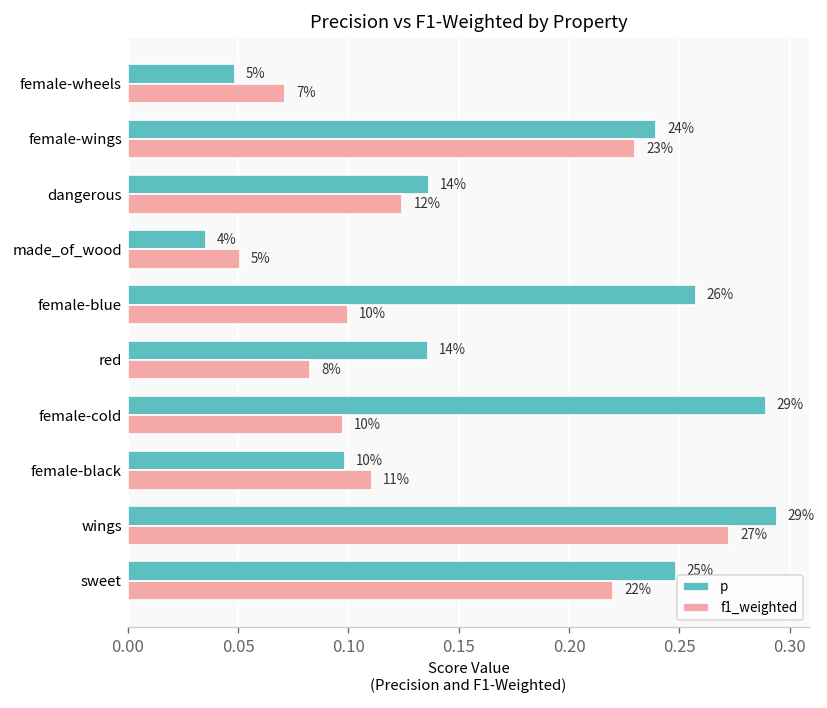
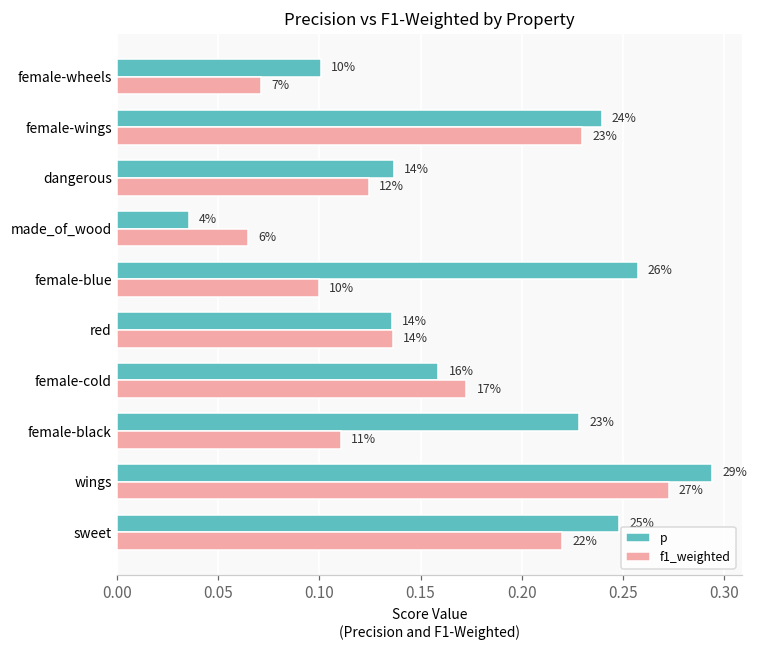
p, female-wheels: 5% -> 10%
f1_weighted, made_of_wood: 5% -> 6%
f1_weighted, red: 8% -> 14%
p, female-cold: 29% -> 16%
f1_weighted, female-cold: 10% -> 17%
p, female-black: 10% -> 23%
